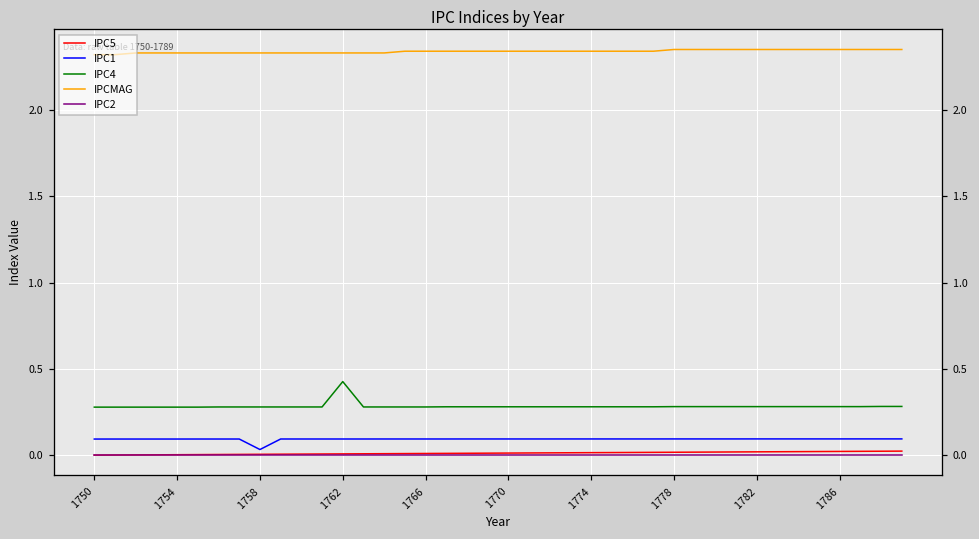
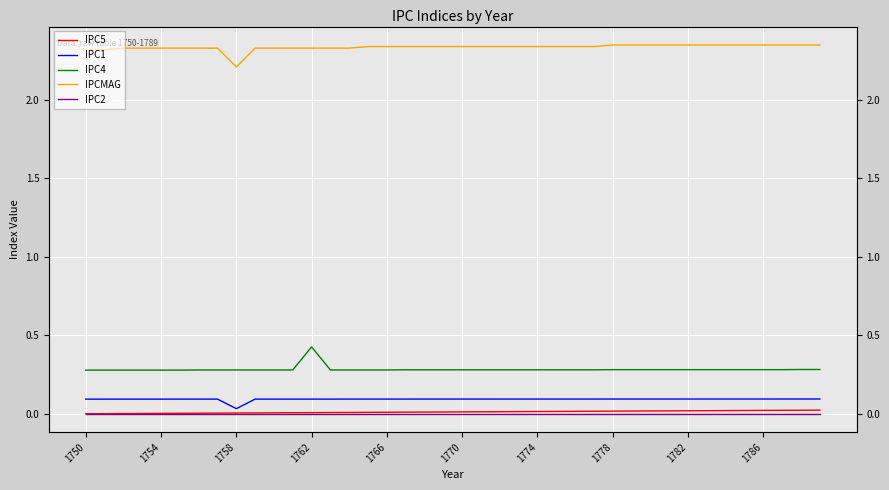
IPCMAG, 1758: 2.33 -> 2.21
